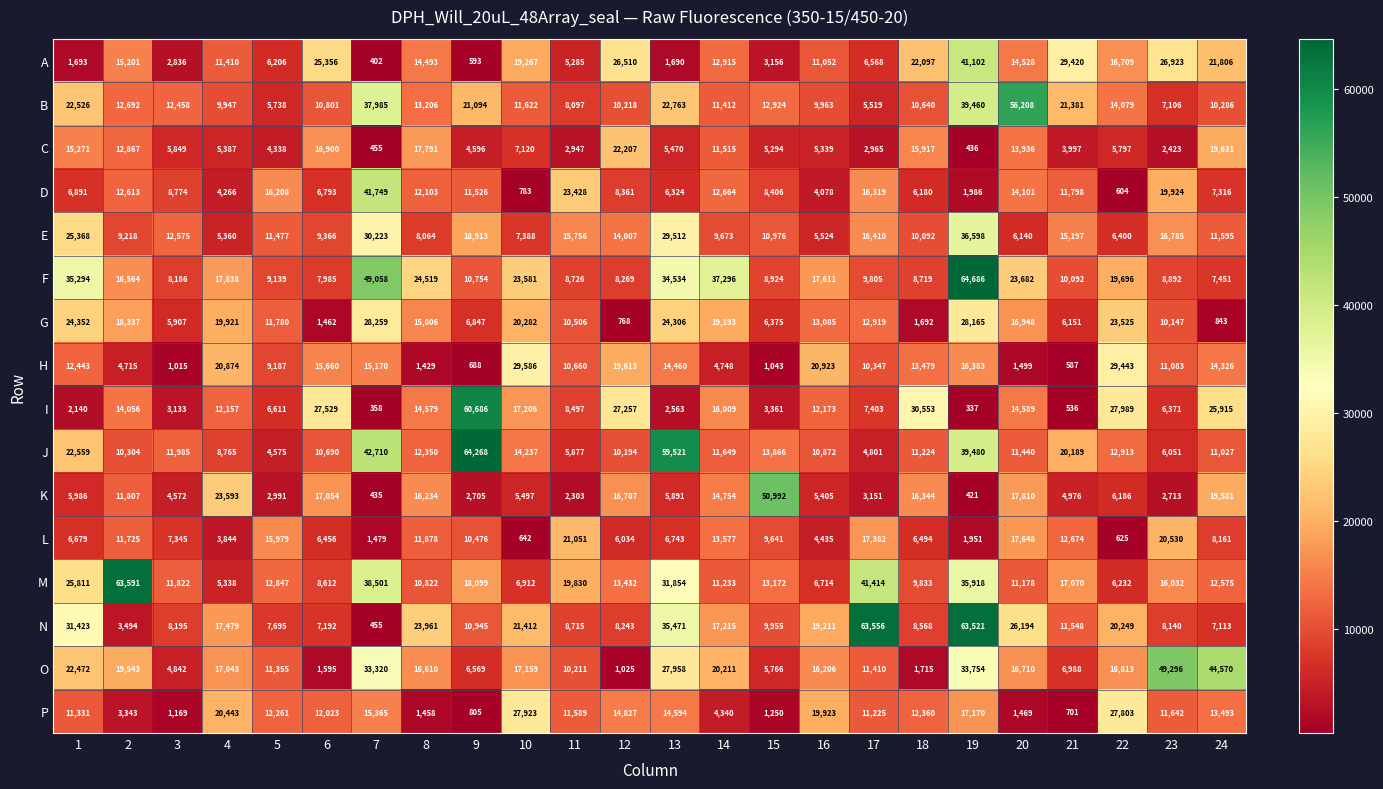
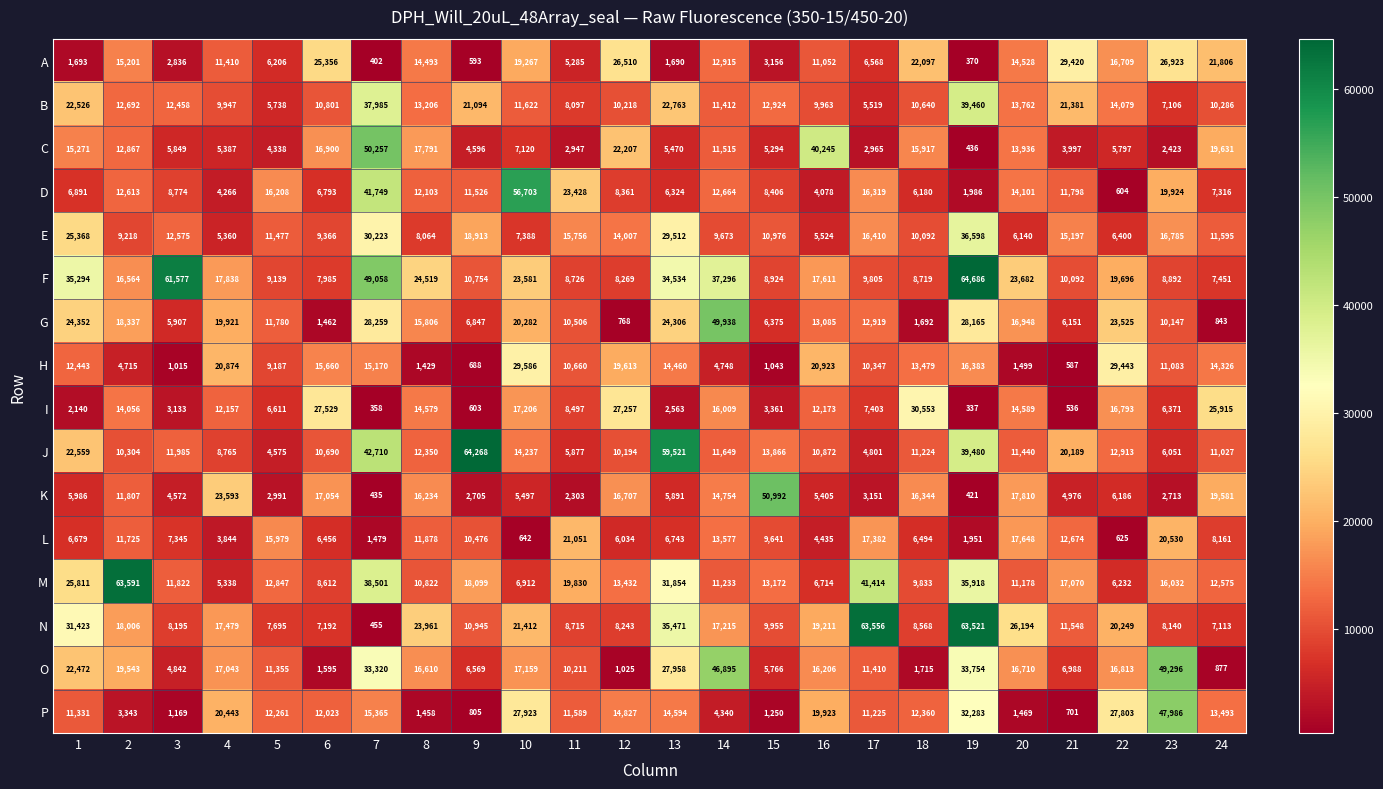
A, 19: 41,102 -> 370
B, 20: 56,208 -> 13,762
C, 7: 455 -> 50,257
C, 16: 5,339 -> 40,245
D, 10: 783 -> 56,703
F, 3: 8,186 -> 61,577
G, 14: 19,193 -> 49,938
I, 9: 60,686 -> 603
I, 22: 27,989 -> 16,793
N, 2: 3,494 -> 18,006
O, 14: 20,211 -> 46,895
O, 24: 44,570 -> 877
P, 19: 17,170 -> 32,283
P, 23: 11,642 -> 47,986
